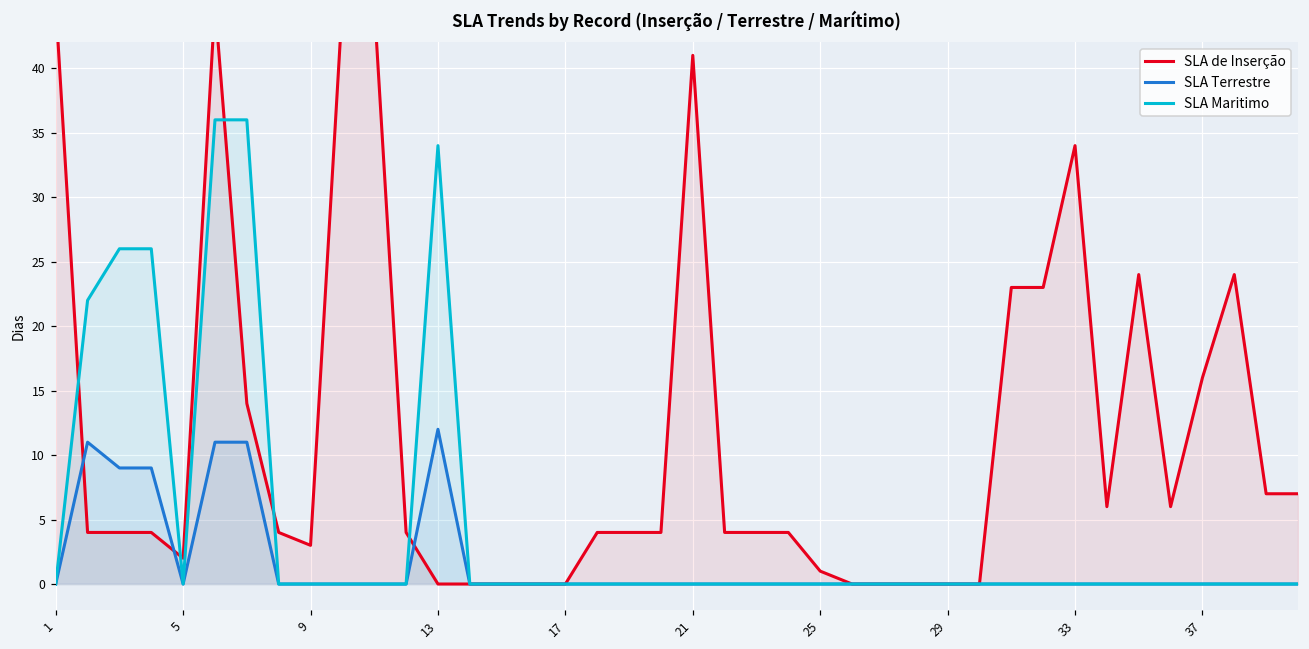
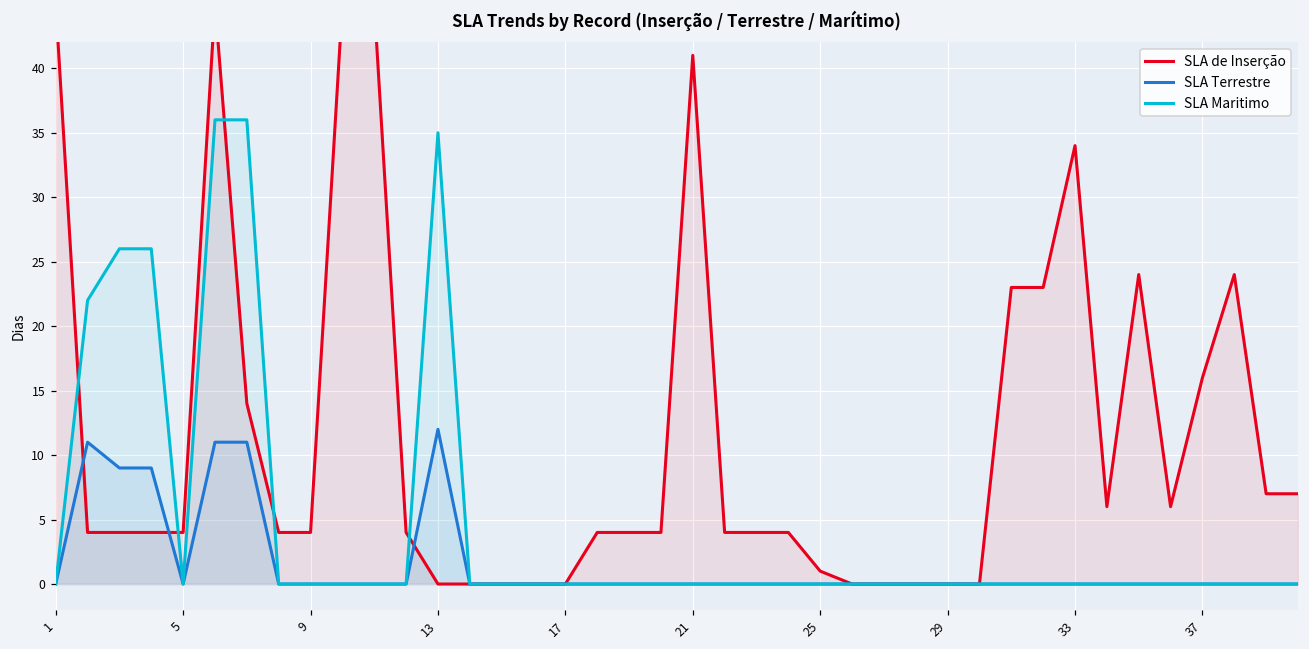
SLA de Inserção, 5: 2 -> 4
SLA de Inserção, 9: 3 -> 4
SLA Maritimo, 13: 34 -> 35
